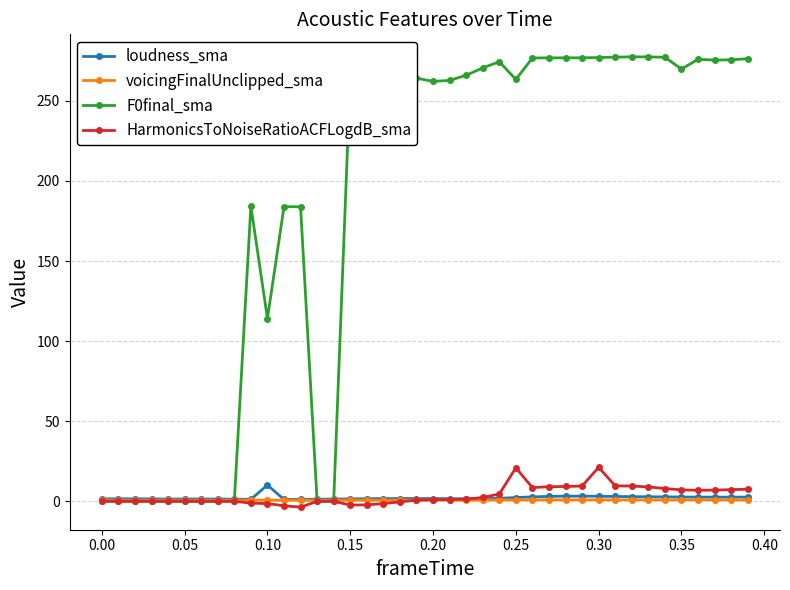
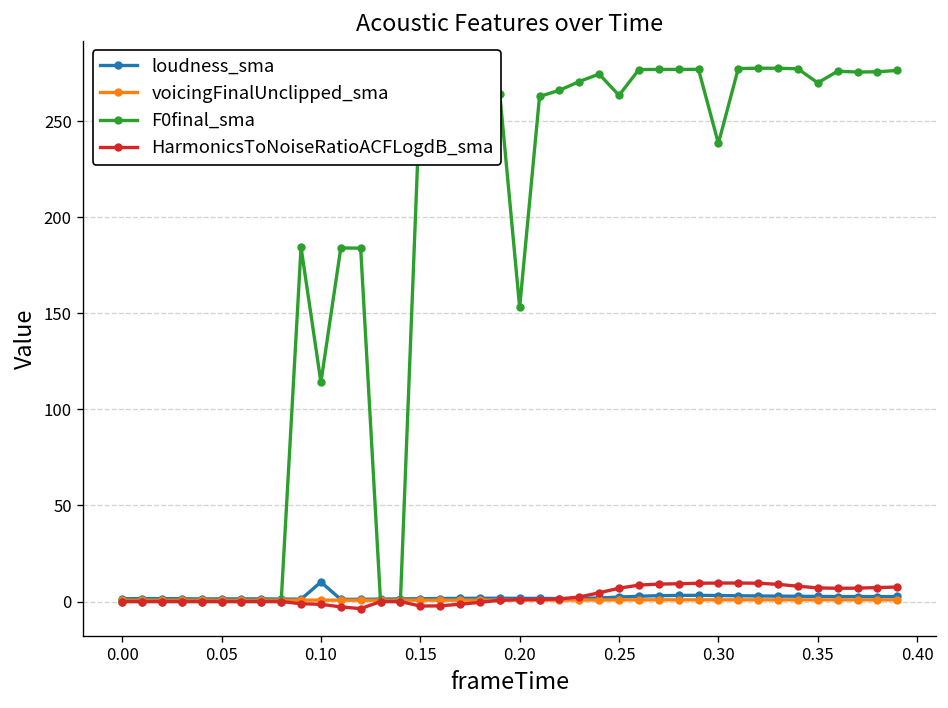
F0final_sma, 0.20: 262 -> 153
HarmonicsToNoiseRatioACFLogdB_sma, 0.25: 21 -> 7
F0final_sma, 0.30: 277 -> 238
HarmonicsToNoiseRatioACFLogdB_sma, 0.30: 21 -> 10
